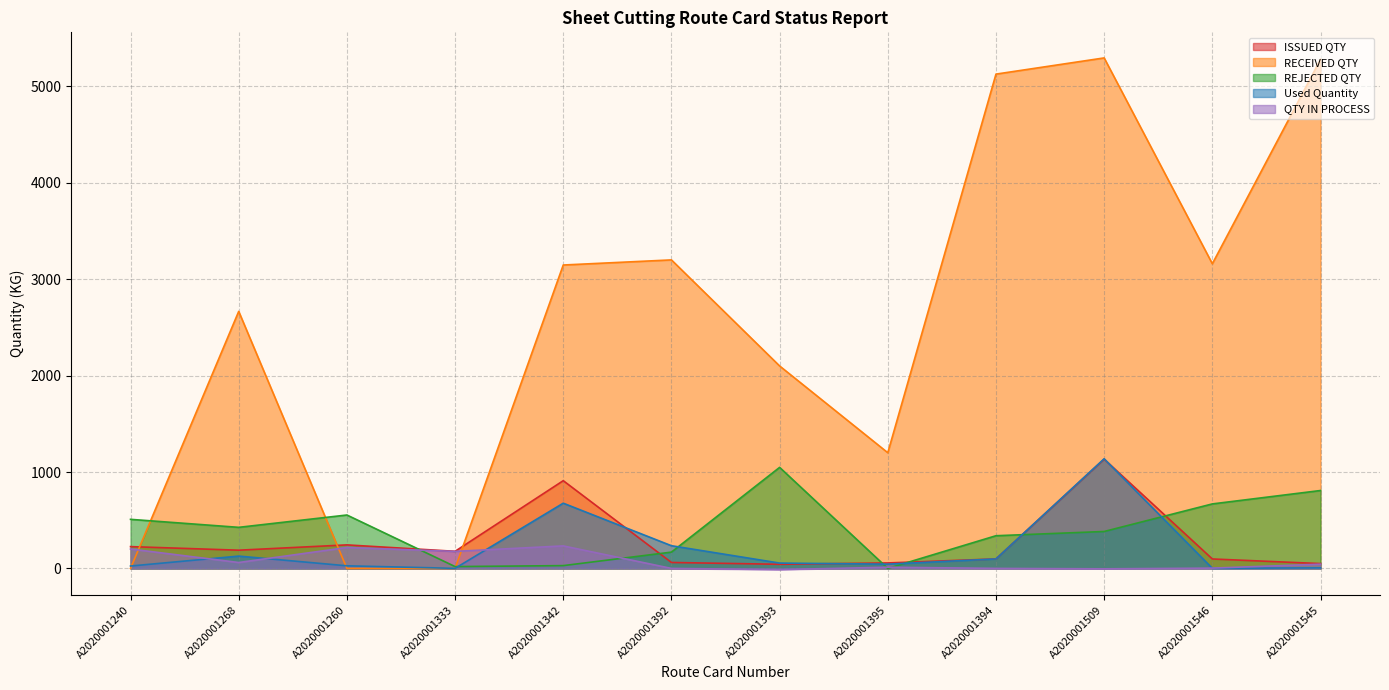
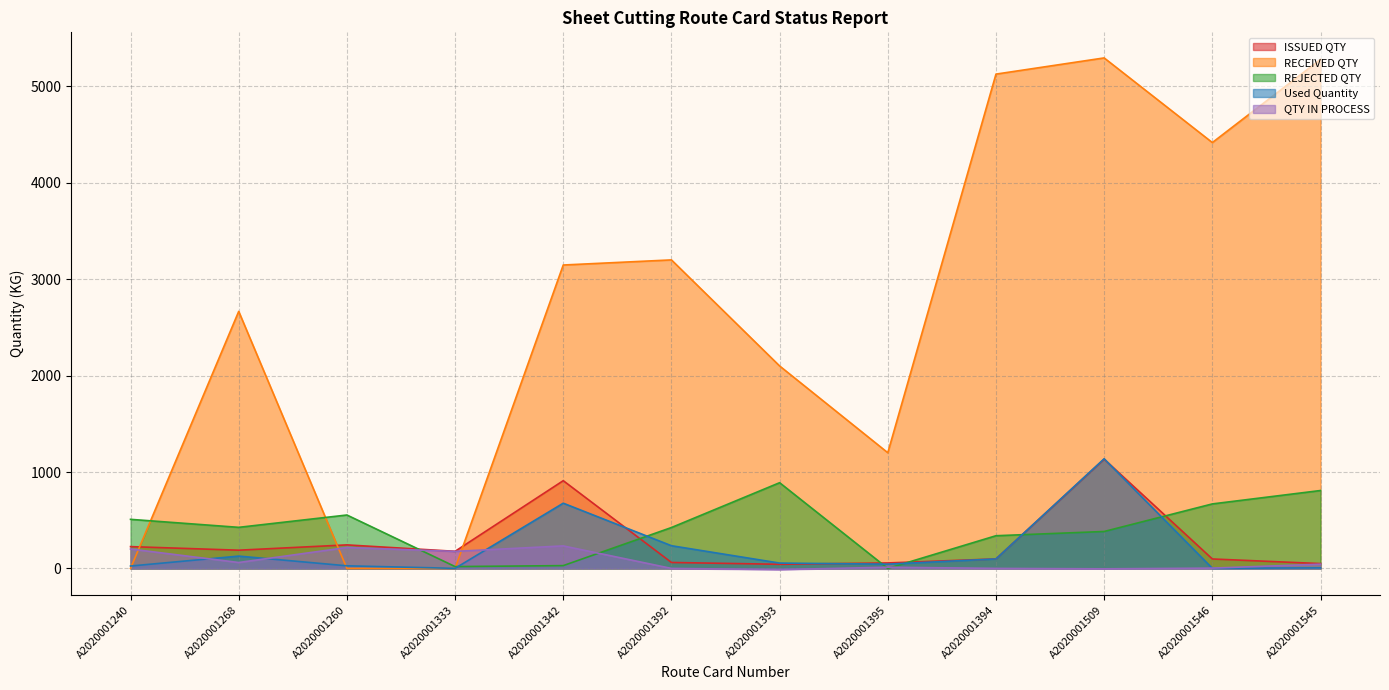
REJECTED QTY, A2020001392: 200 -> 400
REJECTED QTY, A2020001393: 1000 -> 900
RECEIVED QTY, A2020001546: 3200 -> 4400
